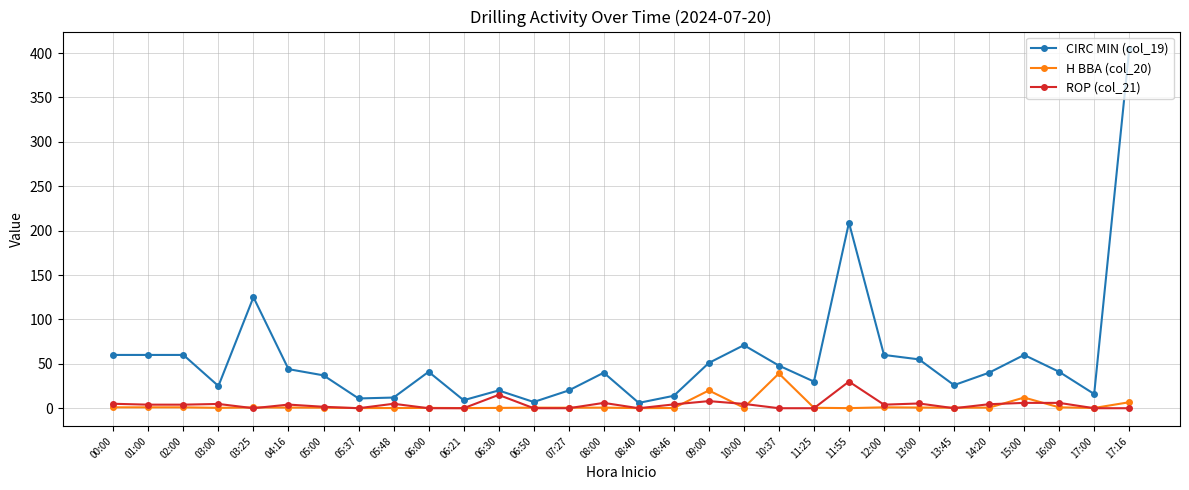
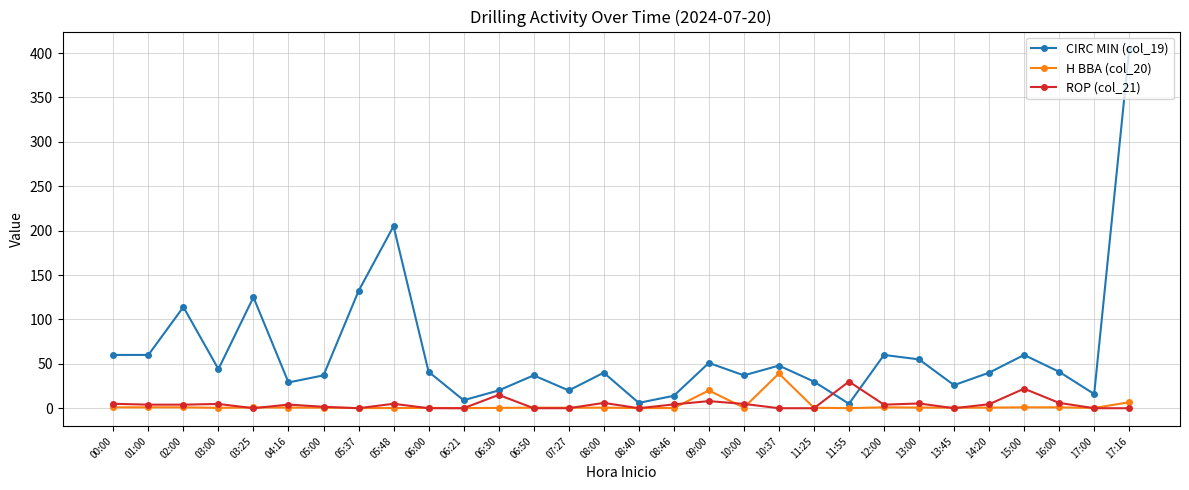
CIRC MIN (col_19), 02:00: 60 -> 110
CIRC MIN (col_19), 03:00: 30 -> 40
CIRC MIN (col_19), 04:16: 40 -> 30
CIRC MIN (col_19), 05:37: 10 -> 130
CIRC MIN (col_19), 05:48: 10 -> 210
CIRC MIN (col_19), 06:50: 10 -> 40
CIRC MIN (col_19), 10:00: 70 -> 40
CIRC MIN (col_19), 11:55: 210 -> 10
H BBA (col_20), 15:00: 10 -> 0
ROP (col_21), 15:00: 10 -> 20
